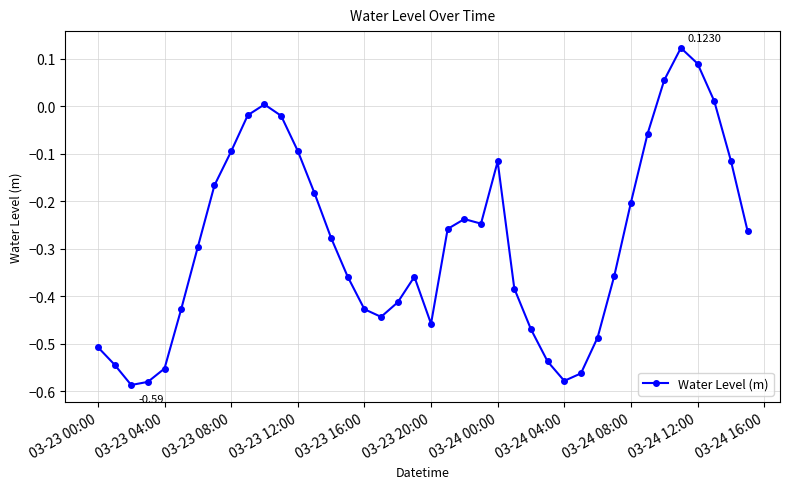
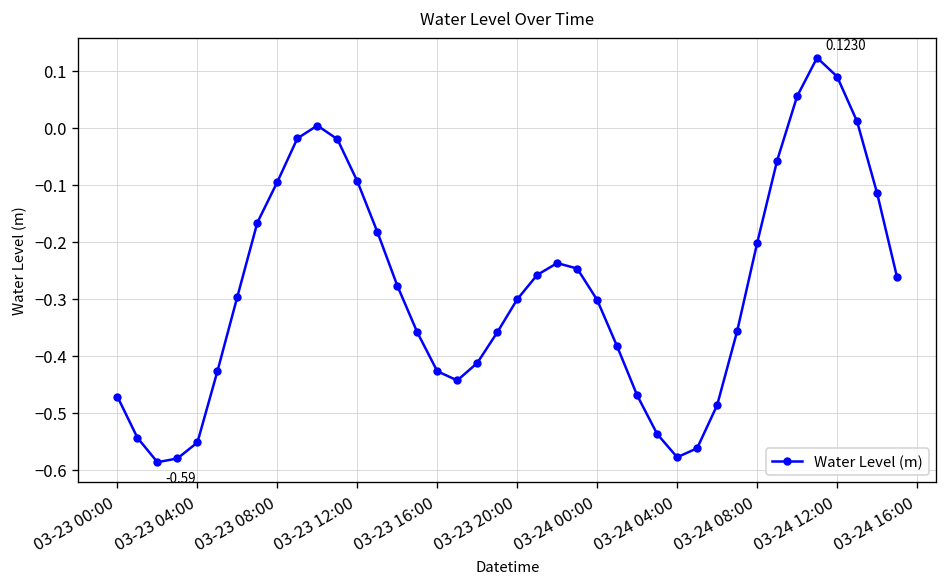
03-23 00:00: -0.51 -> -0.47
03-23 20:00: -0.46 -> -0.30
03-24 00:00: -0.12 -> -0.30
